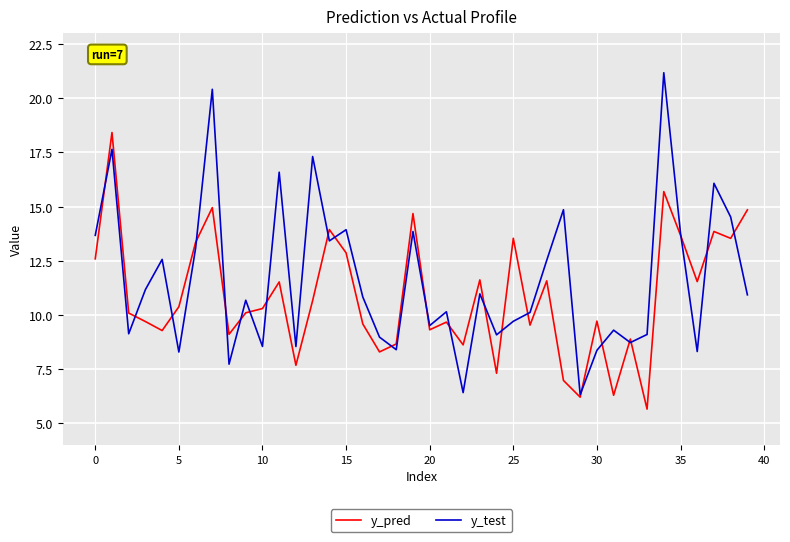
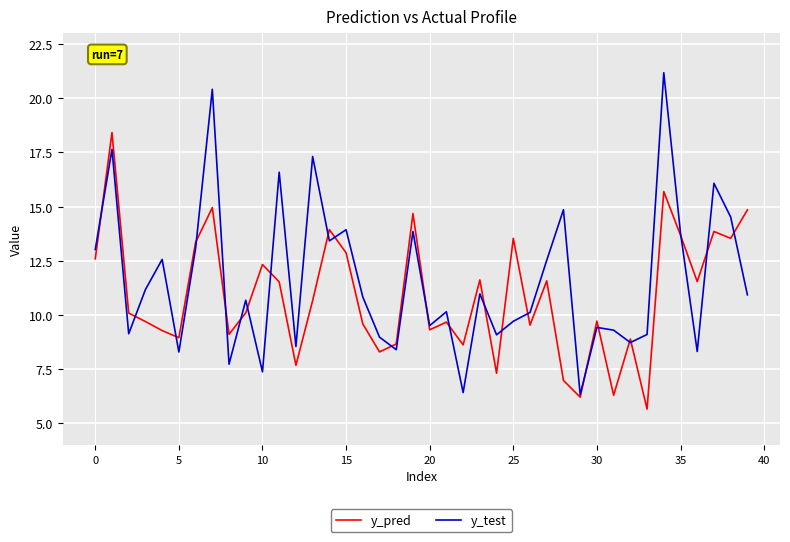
y_test, 0: 13.7 -> 13.0
y_pred, 5: 10.4 -> 9.0
y_pred, 10: 10.3 -> 12.3
y_test, 10: 8.5 -> 7.4
y_test, 30: 8.4 -> 9.4
